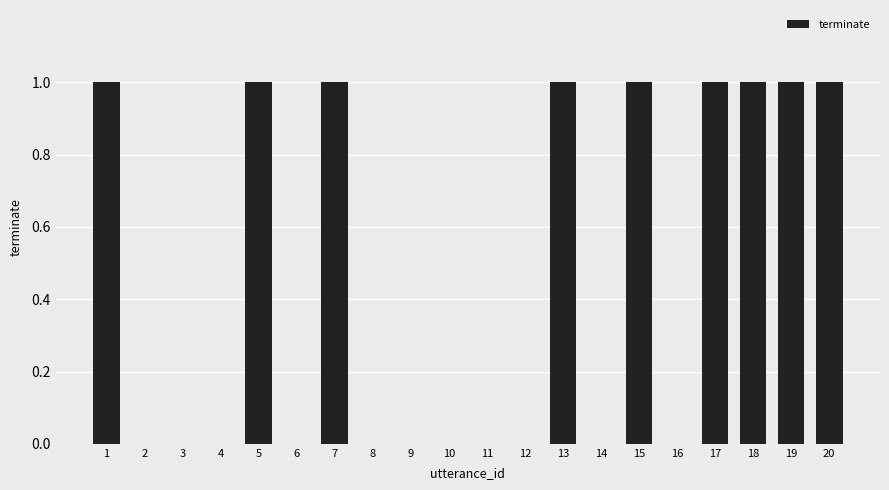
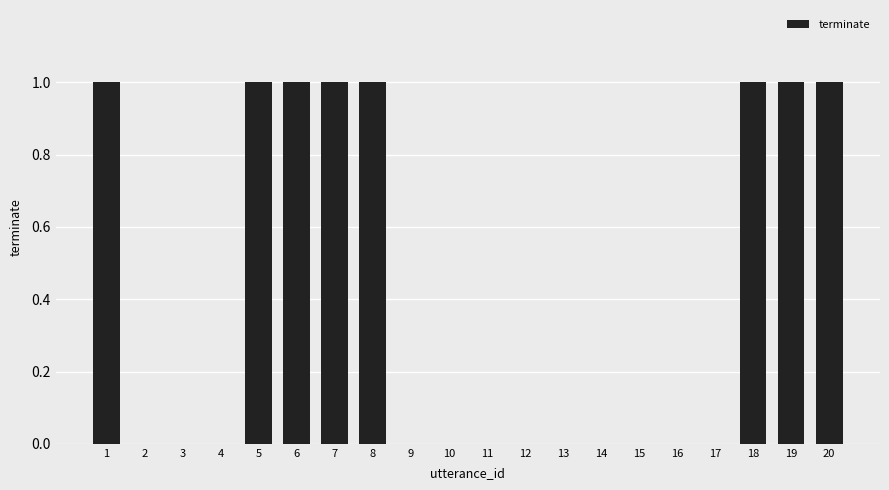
6: 0 -> 1
8: 0 -> 1
13: 1 -> 0
15: 1 -> 0
17: 1 -> 0
